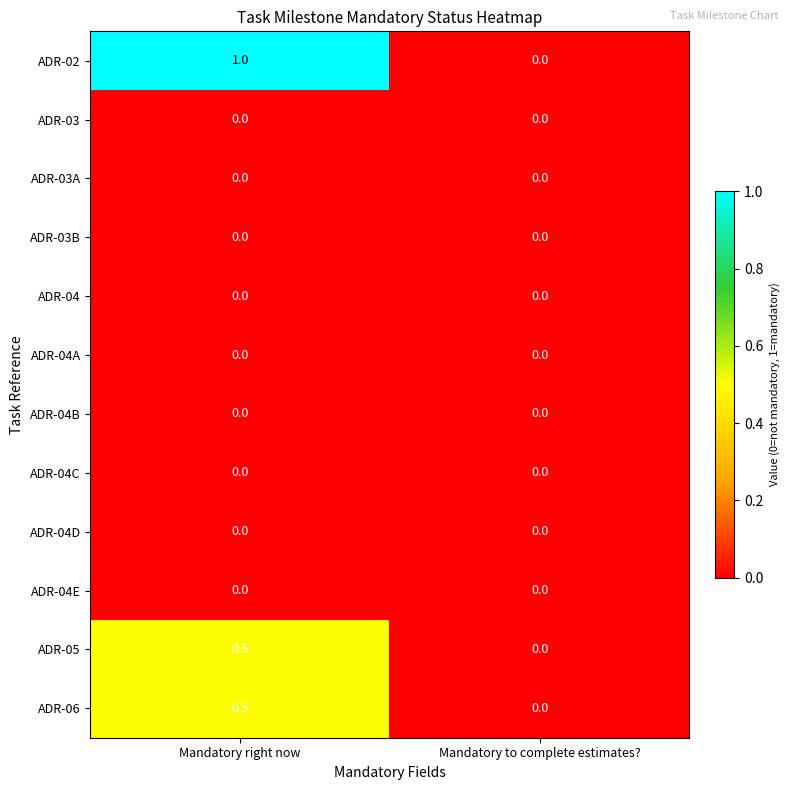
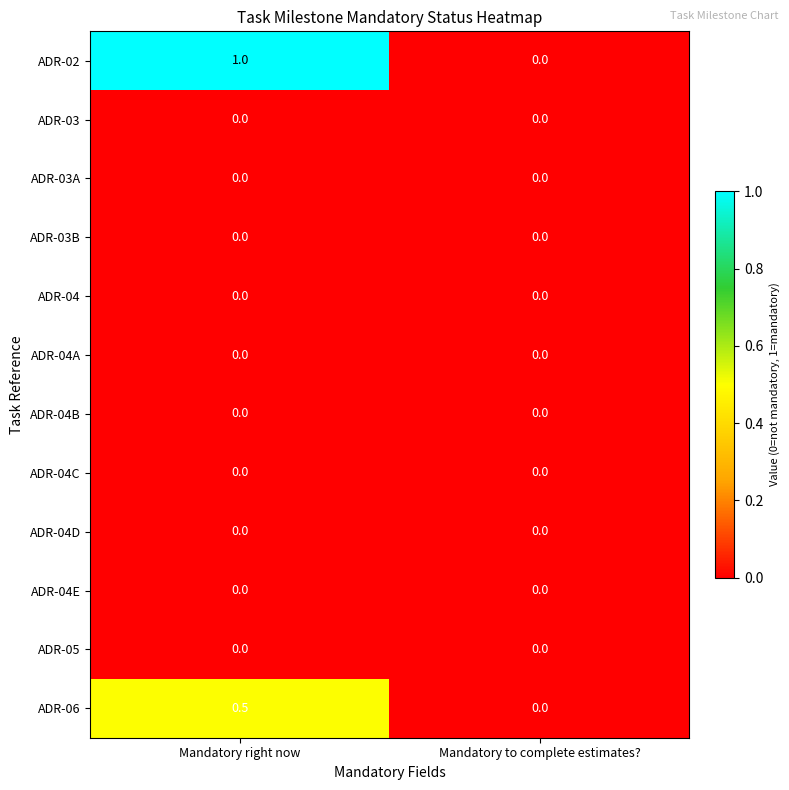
ADR-05, Mandatory right now: 0.5 -> 0.0
